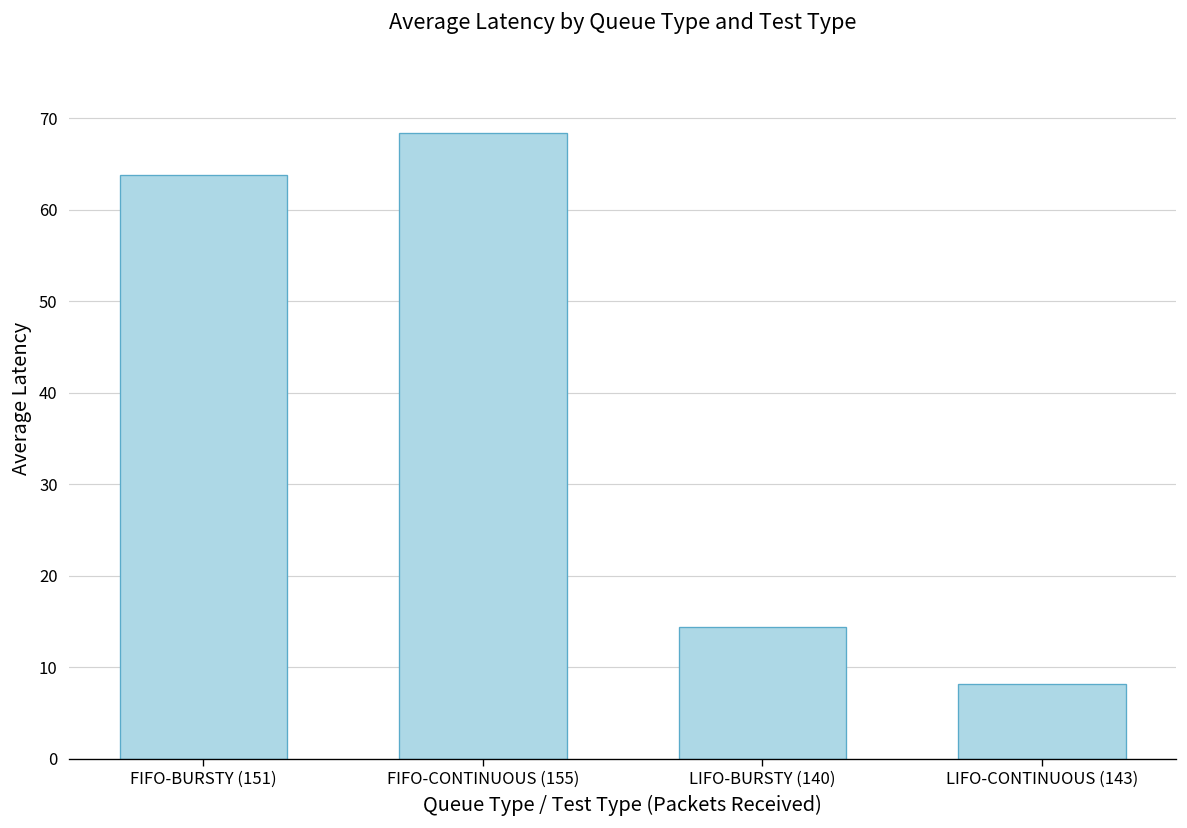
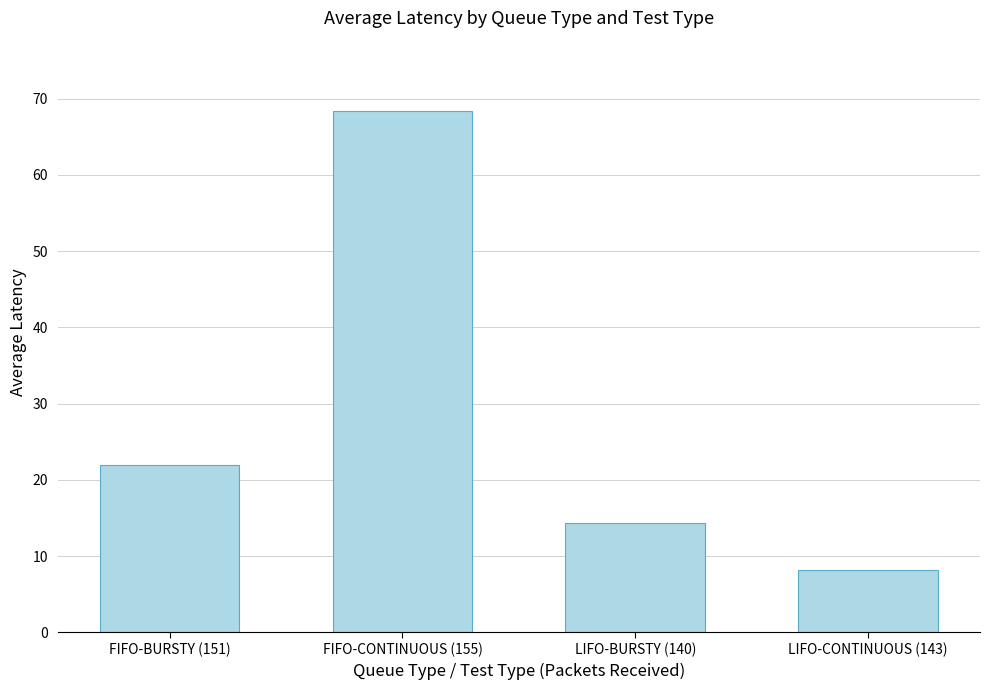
FIFO-BURSTY (151): 64 -> 22
